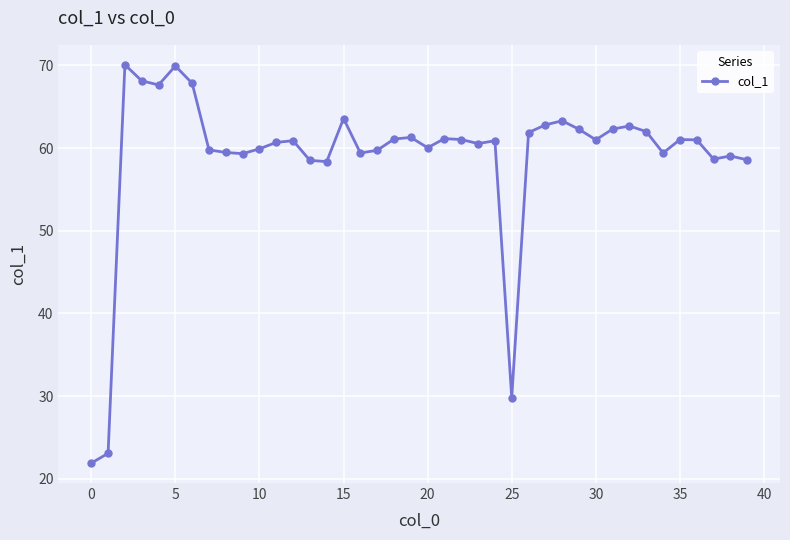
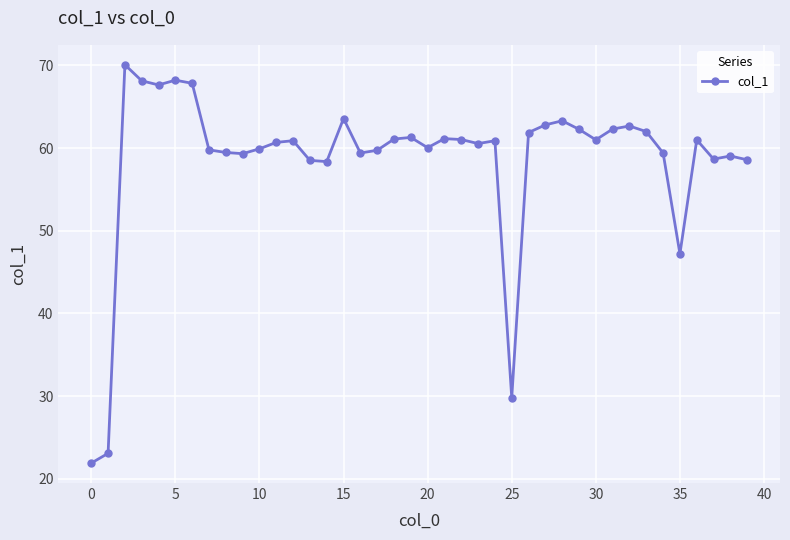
5: 70 -> 68
35: 61 -> 47
